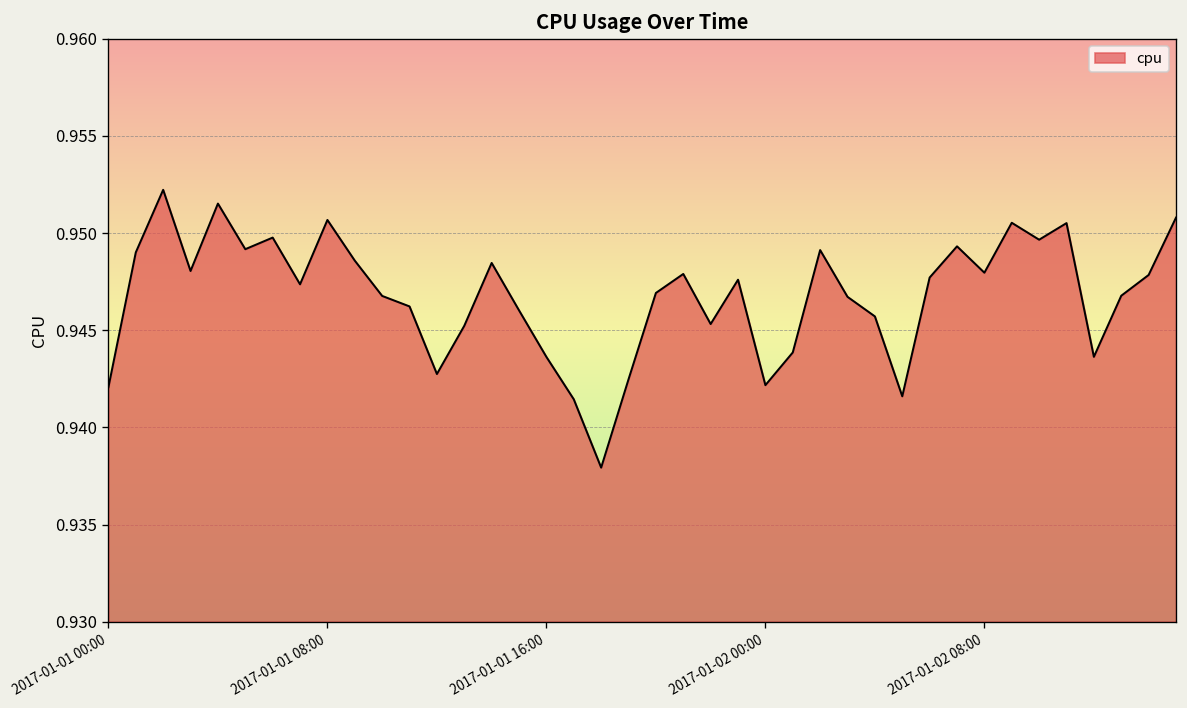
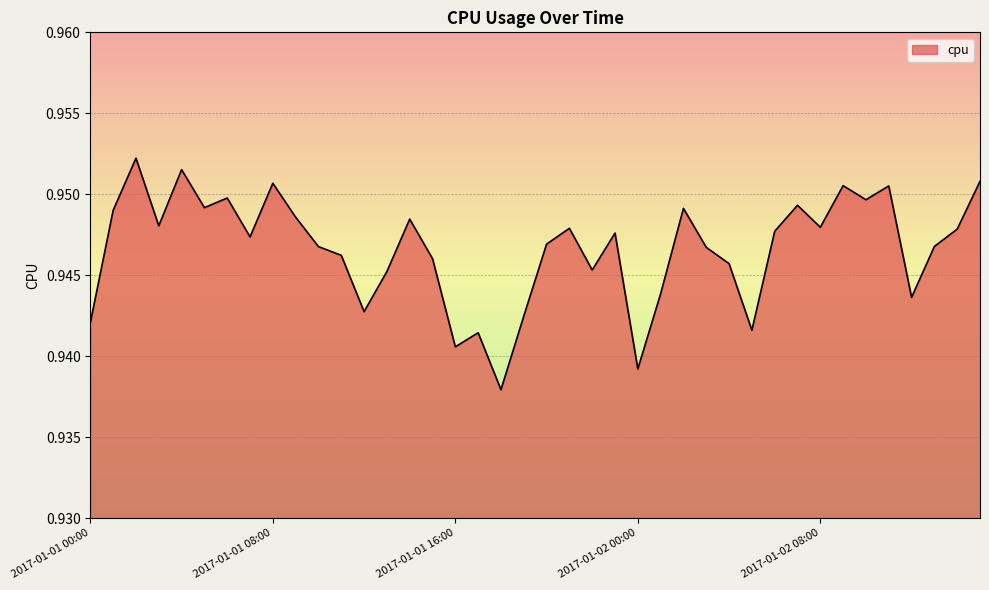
2017-01-01 16:00: 0.9436 -> 0.9406
2017-01-02 00:00: 0.9422 -> 0.9392
